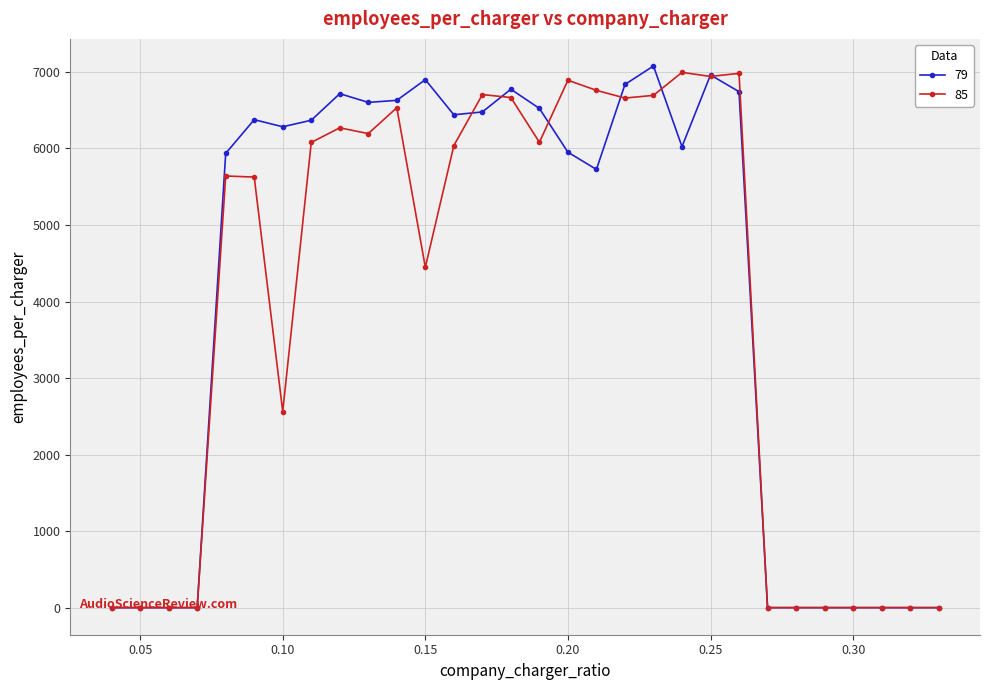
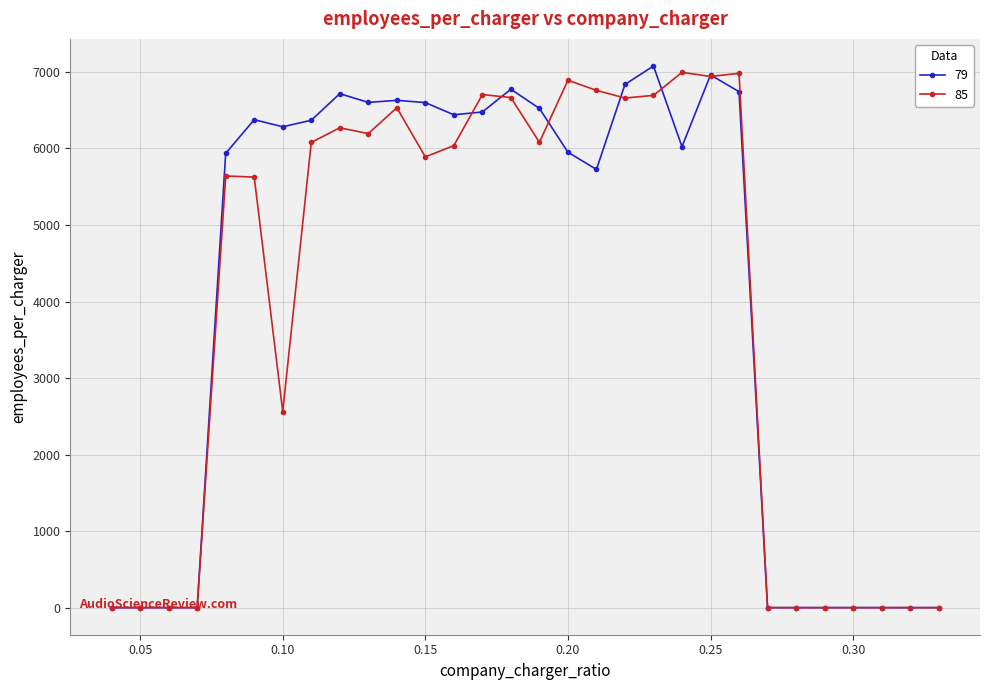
79, 0.15: 6900 -> 6600
85, 0.15: 4400 -> 5900
